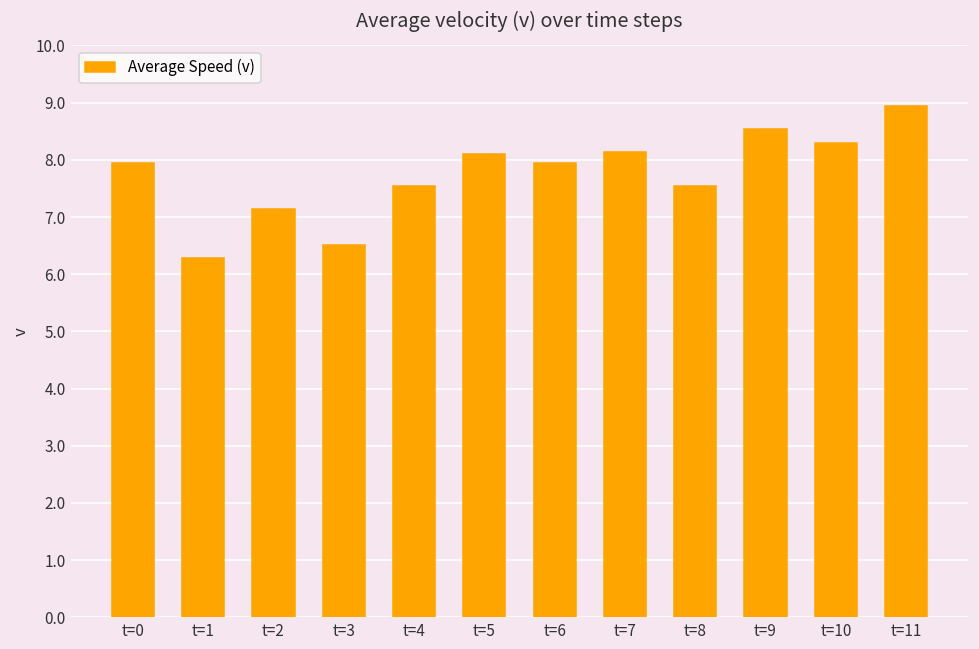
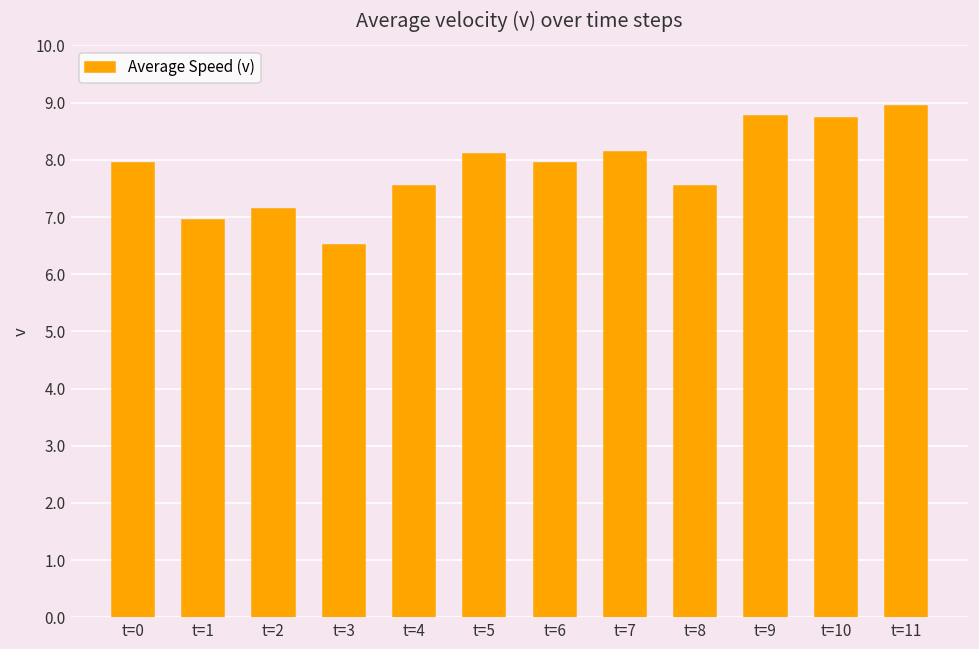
t=1: 6.3 -> 6.9
t=9: 8.5 -> 8.8
t=10: 8.3 -> 8.7
